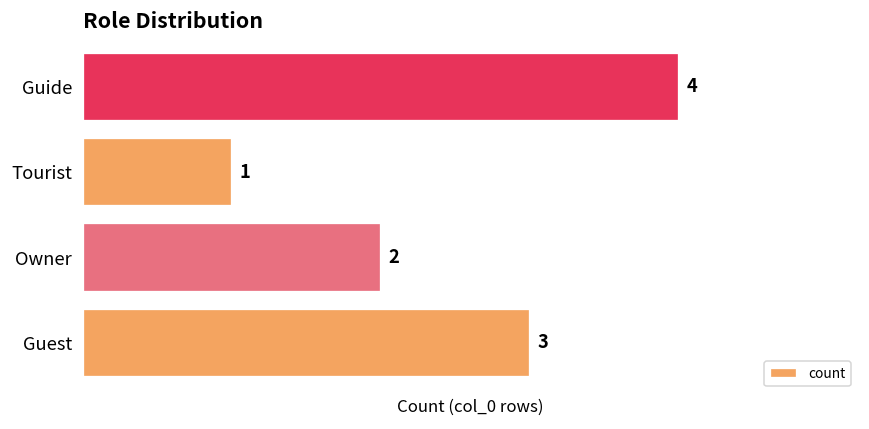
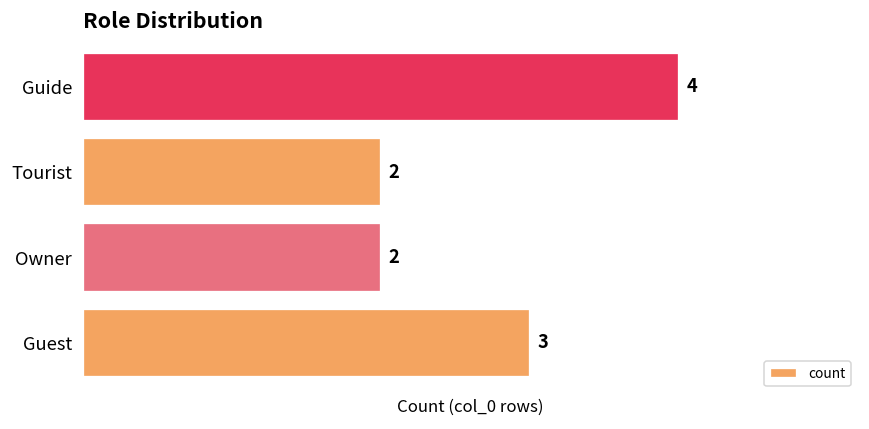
Tourist: 1 -> 2
